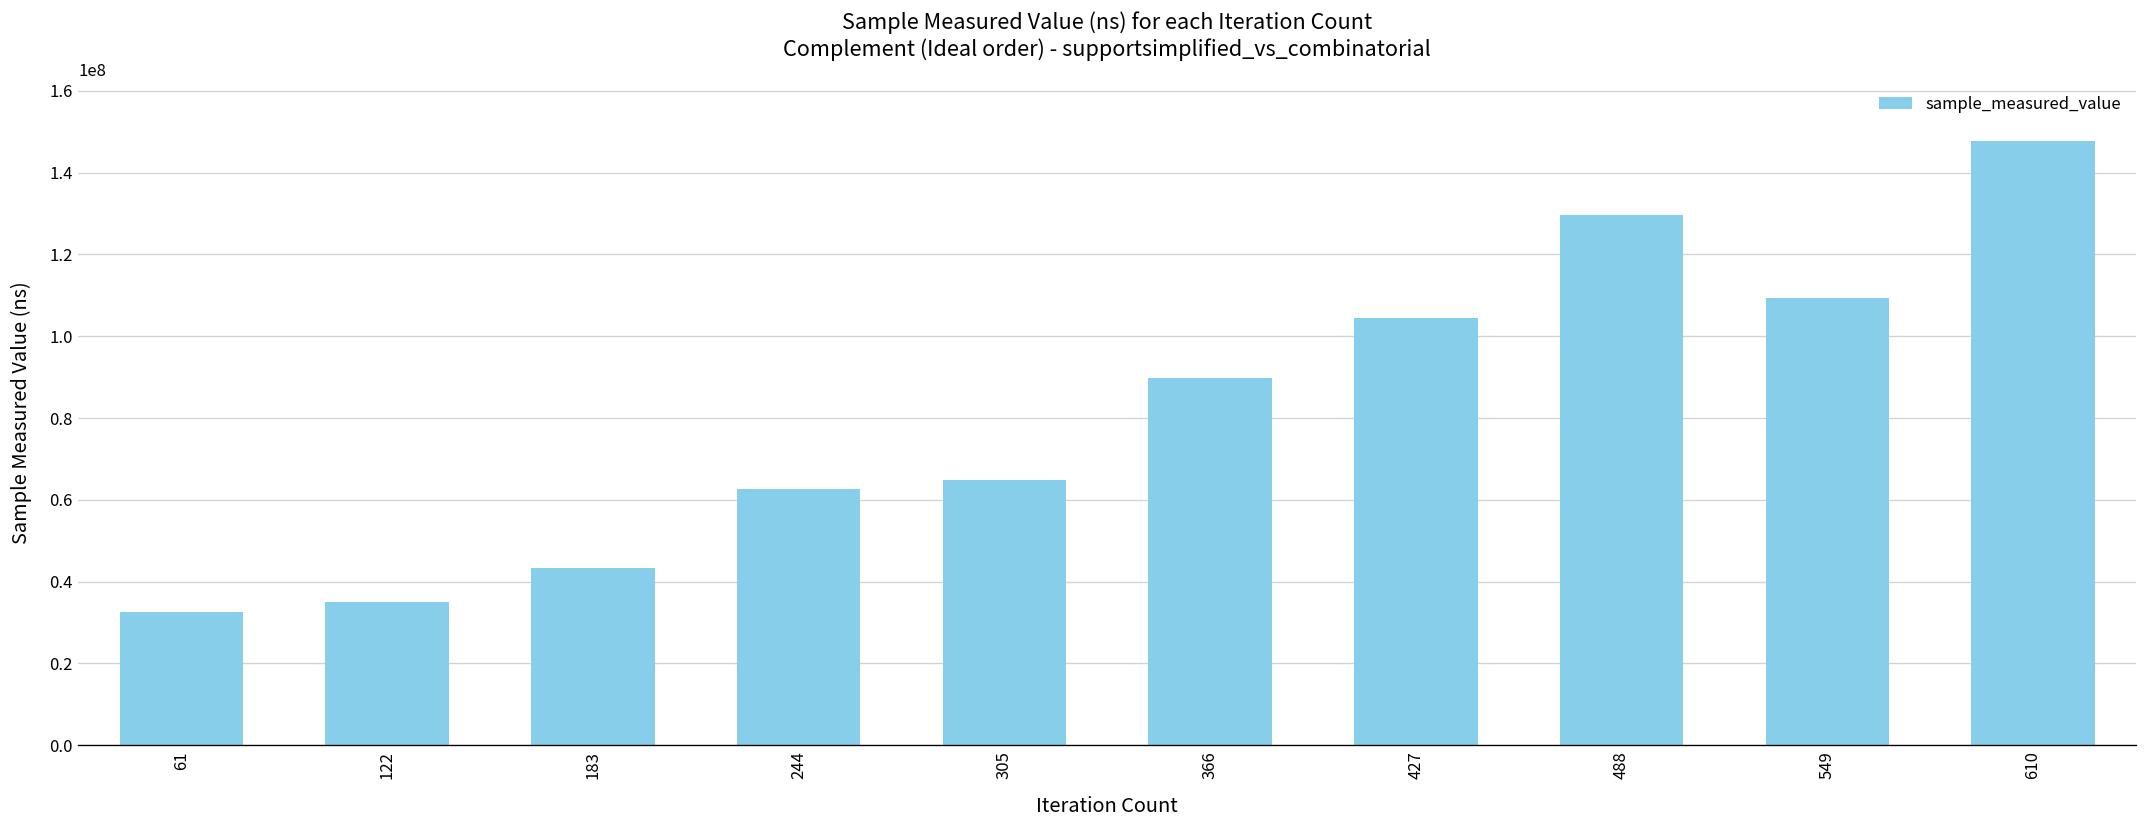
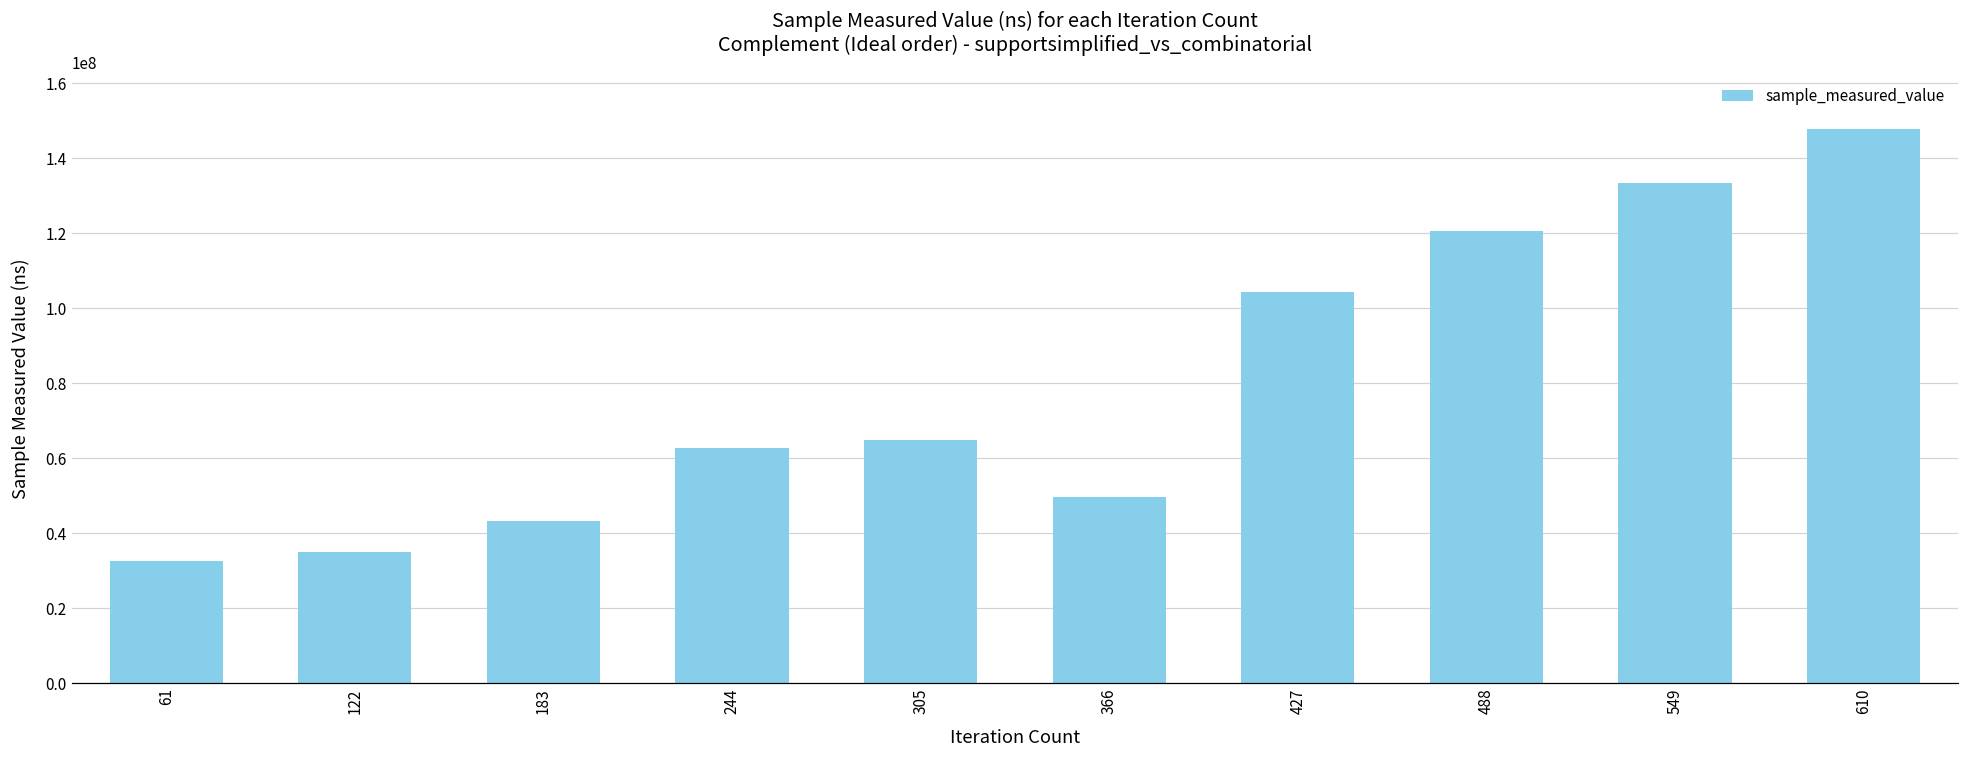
366: 90000000 -> 50000000
488: 130000000 -> 121000000
549: 109000000 -> 134000000
